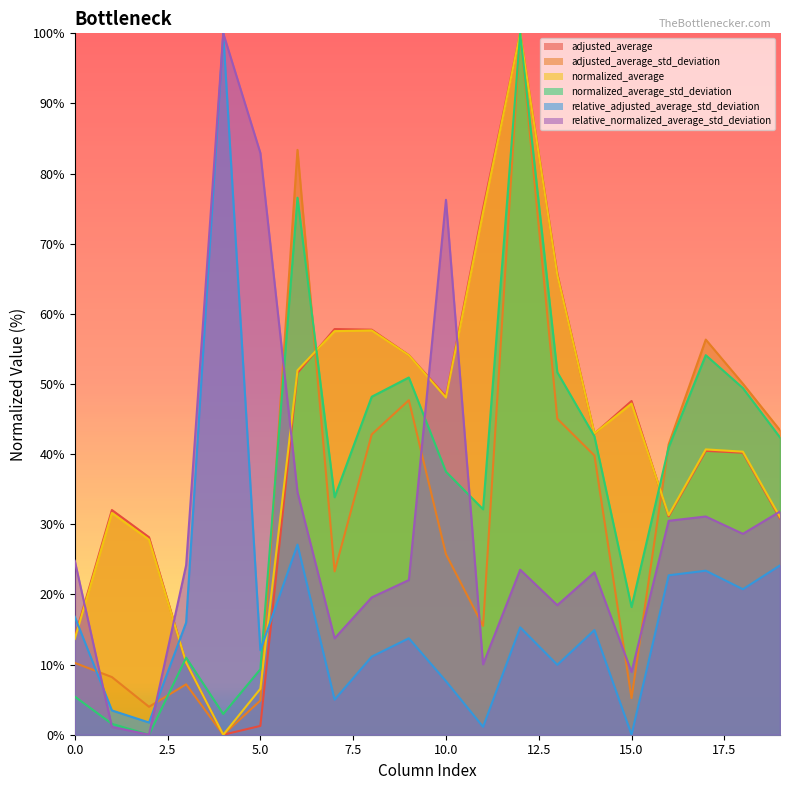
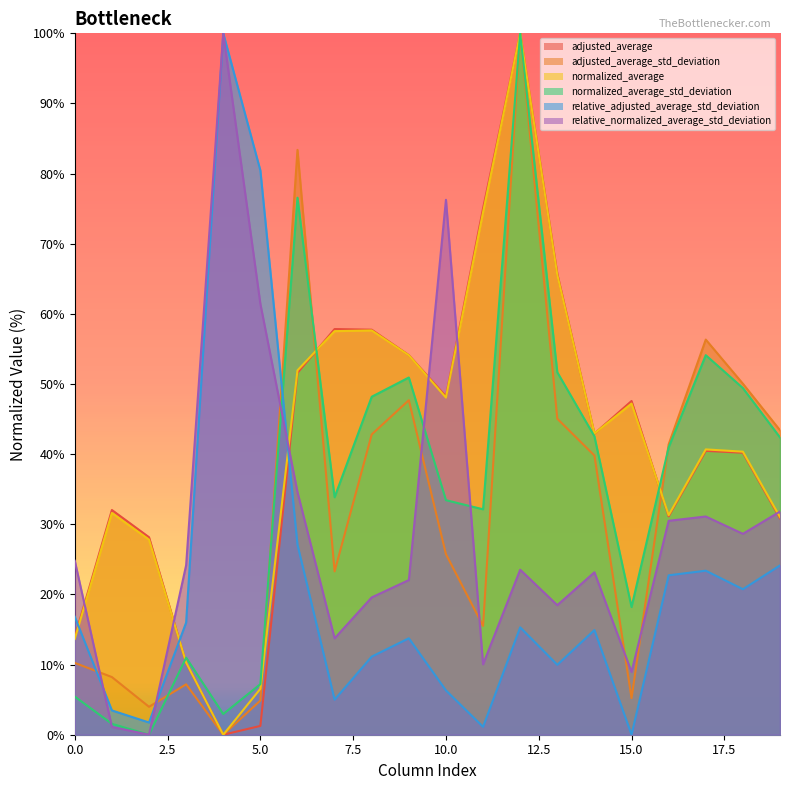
normalized_average_std_deviation, 5.0: 9% -> 7%
relative_adjusted_average_std_deviation, 5.0: 12% -> 80%
relative_normalized_average_std_deviation, 5.0: 83% -> 61%
normalized_average_std_deviation, 10.0: 38% -> 33%
relative_adjusted_average_std_deviation, 10.0: 8% -> 6%
